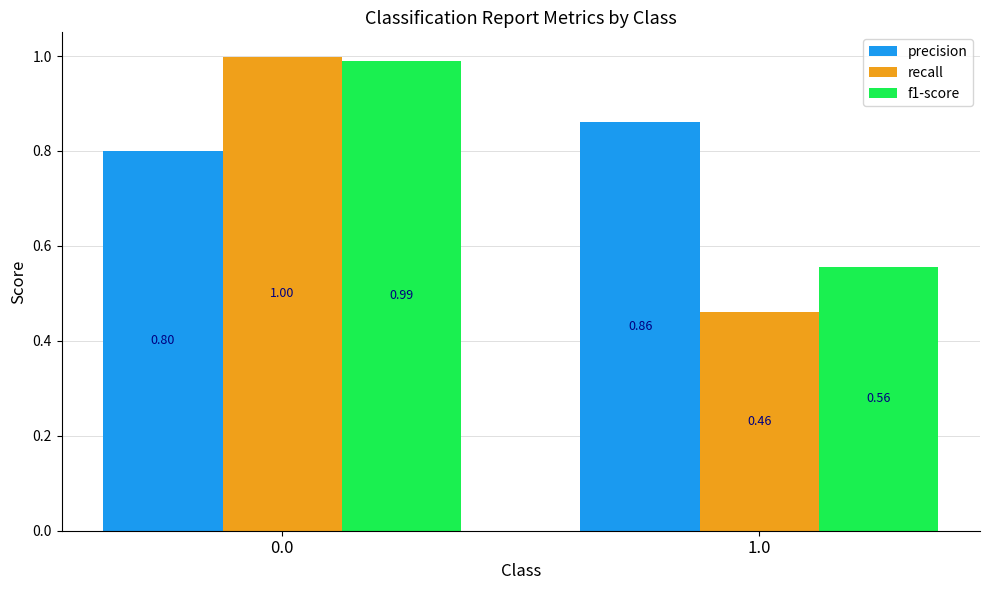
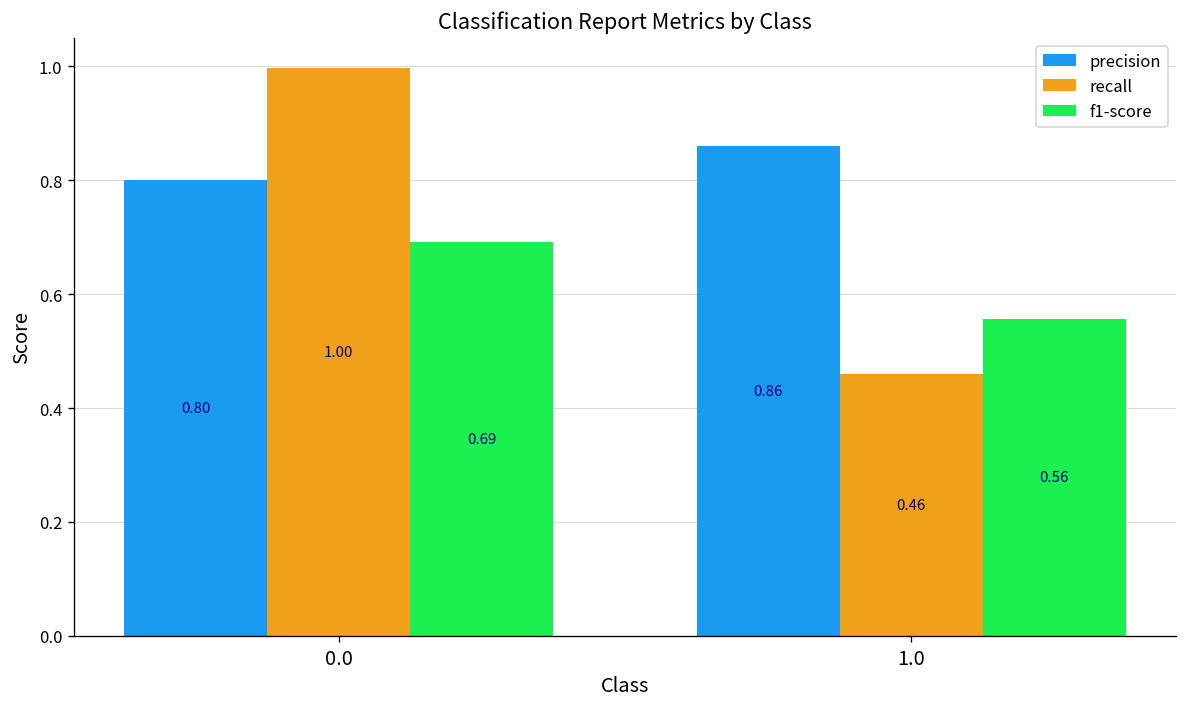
f1-score, 0.0: 0.99 -> 0.69
